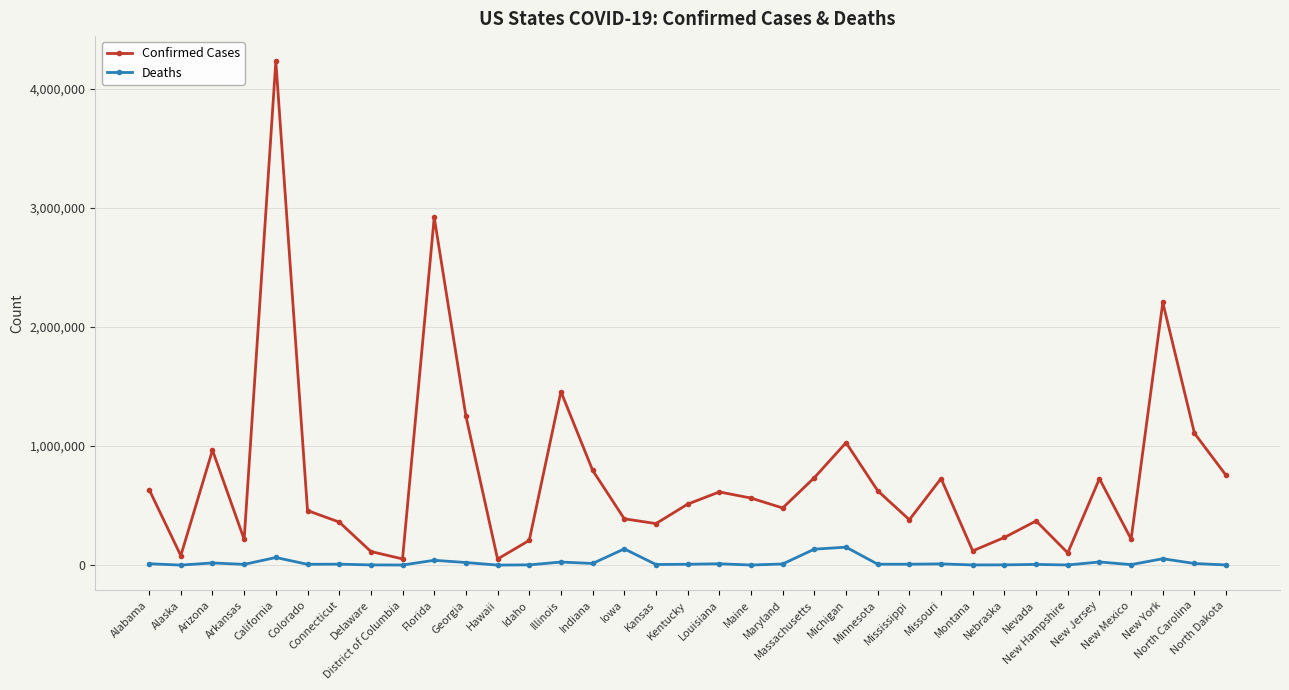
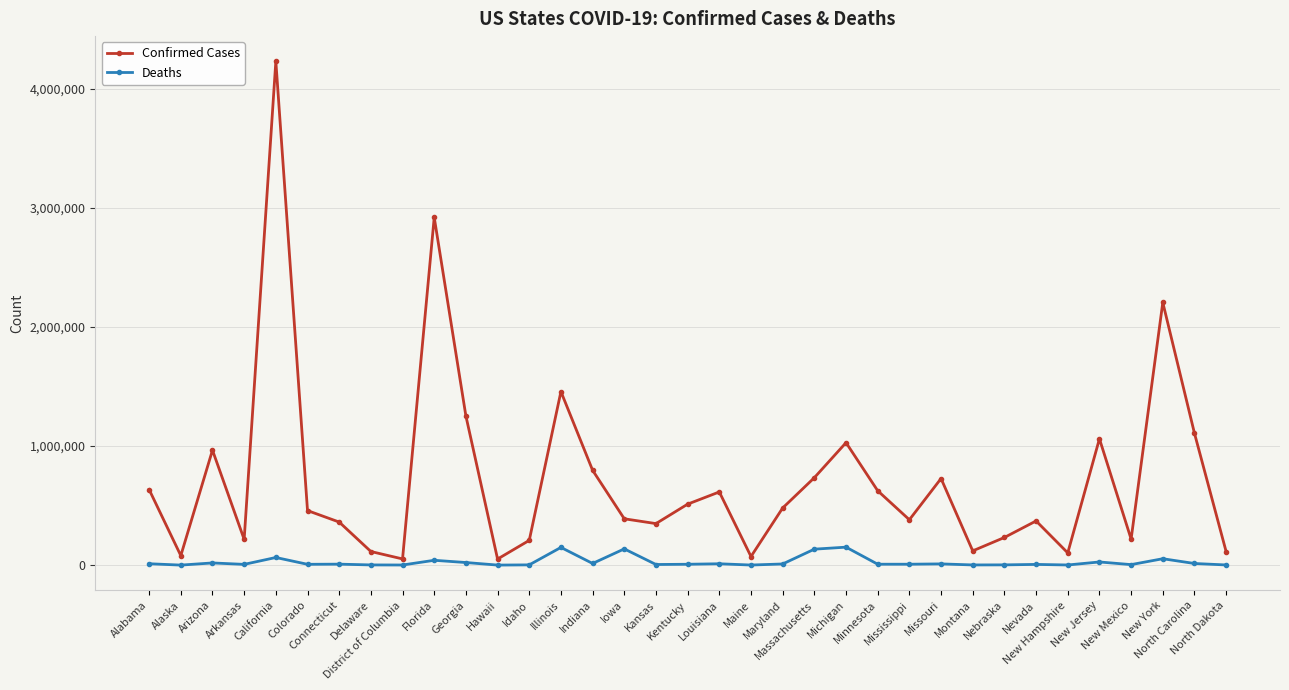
Deaths, Illinois: 30,000 -> 150,000
Confirmed Cases, Maine: 560,000 -> 70,000
Confirmed Cases, New Jersey: 730,000 -> 1,060,000
Confirmed Cases, North Dakota: 750,000 -> 110,000
